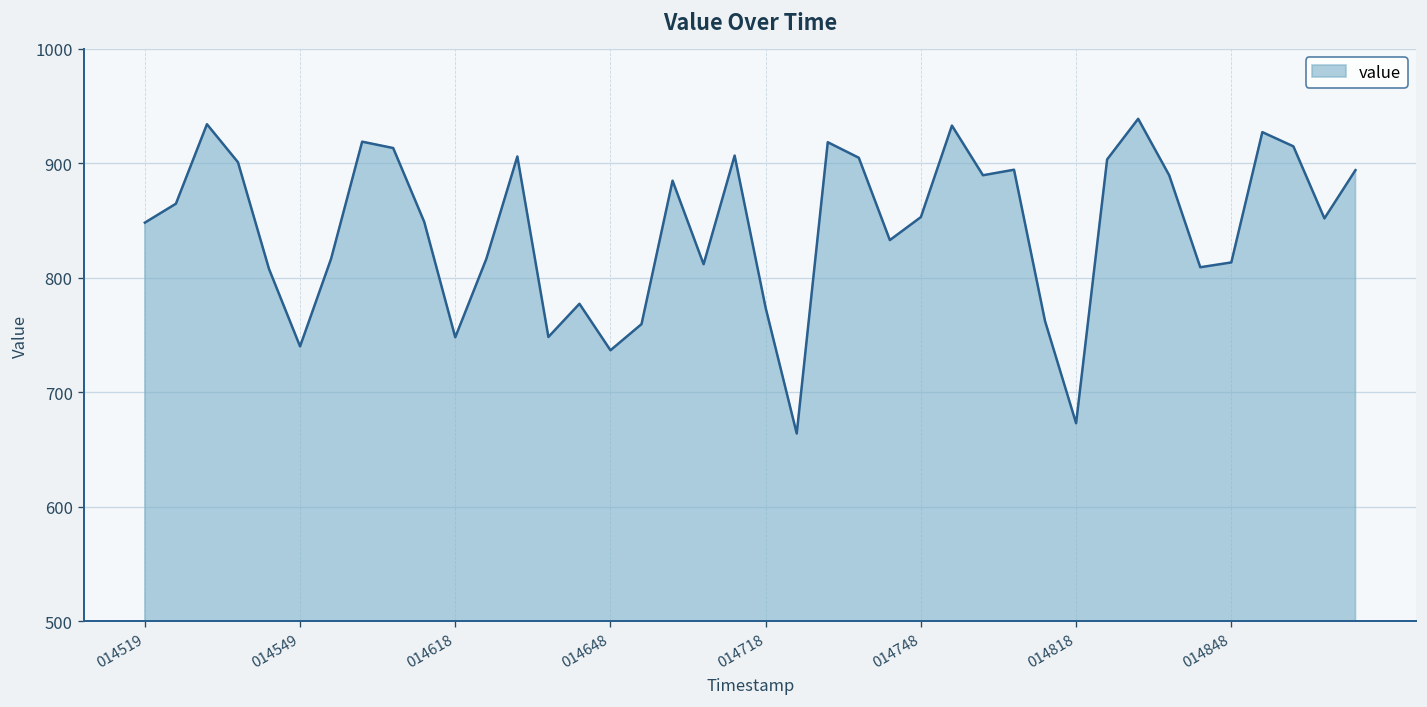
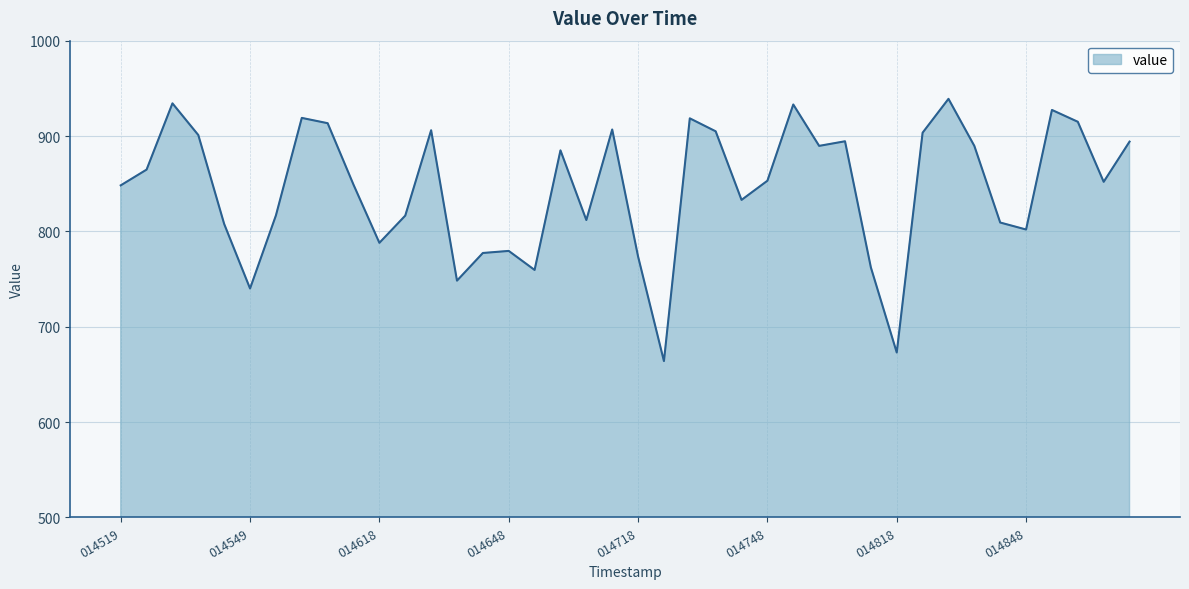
014618: 750 -> 790
014648: 740 -> 780
014848: 810 -> 800
